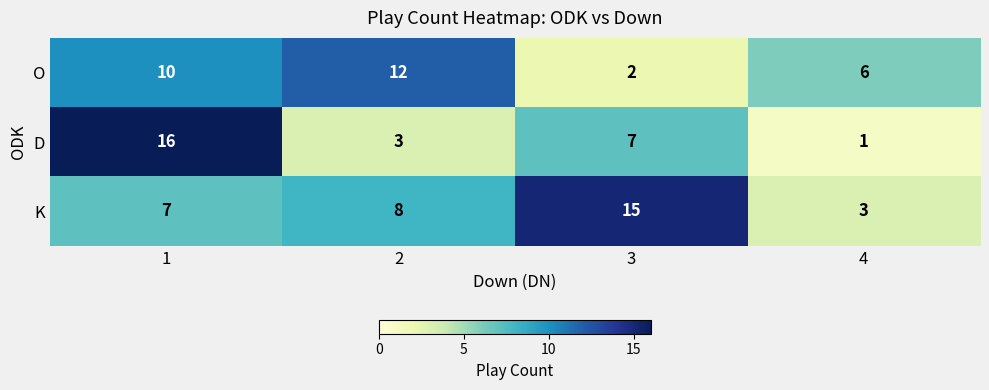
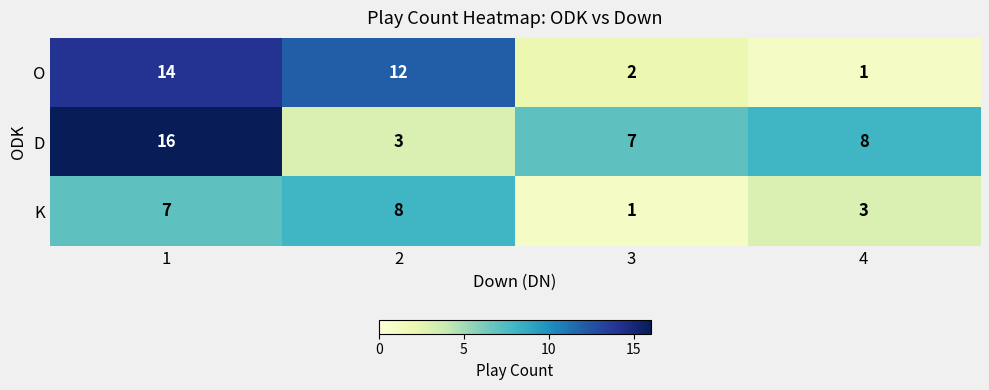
O, 1: 10 -> 14
O, 4: 6 -> 1
D, 4: 1 -> 8
K, 3: 15 -> 1
